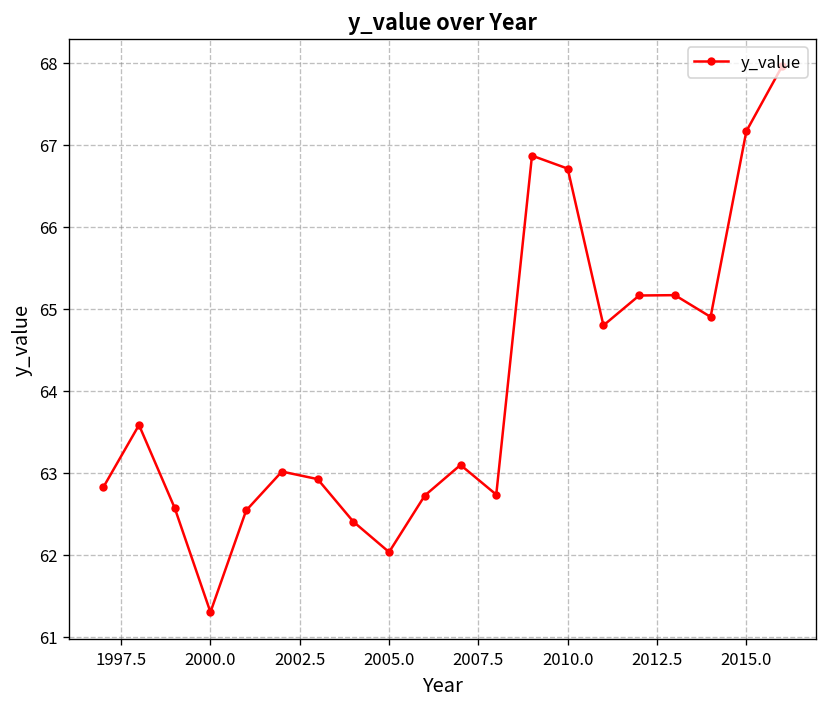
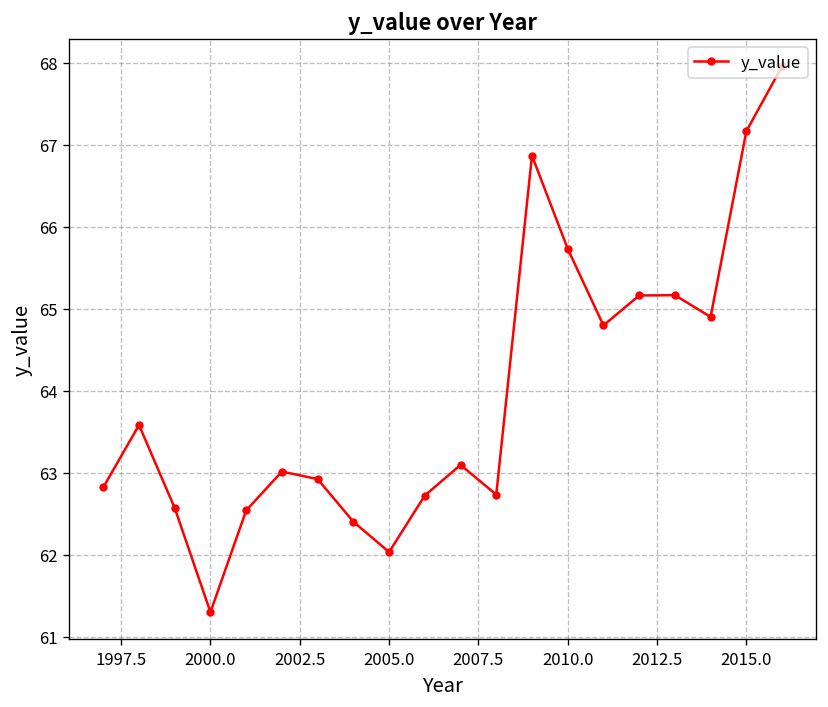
2010.0: 66.7 -> 65.7
